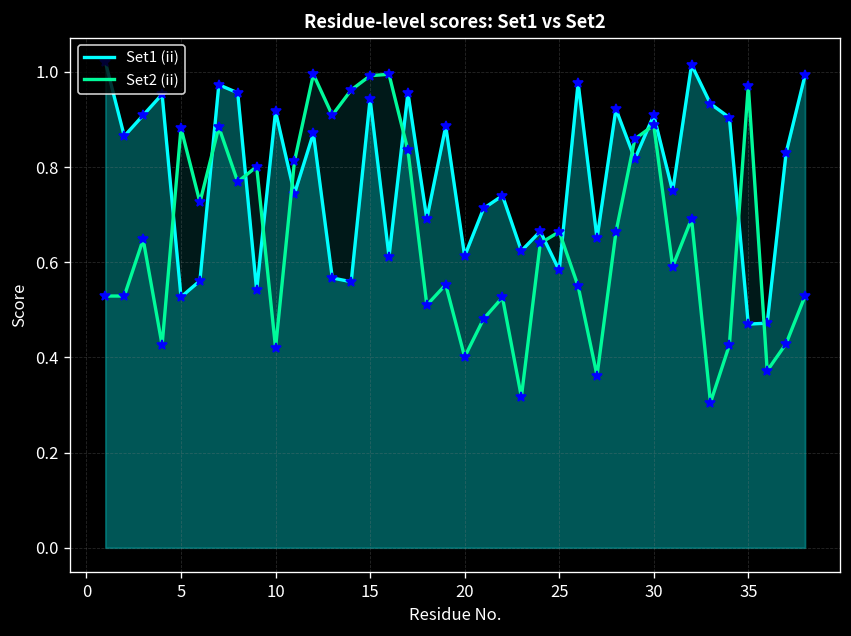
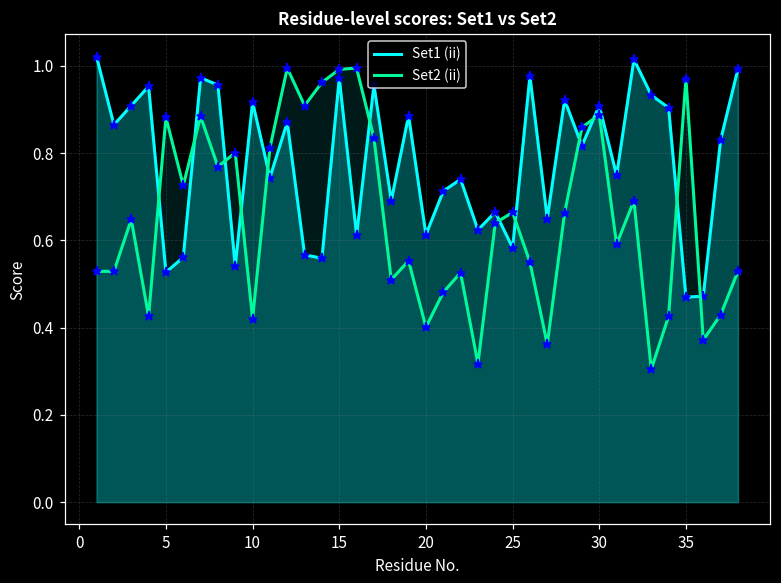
Set1 (ii), 15: 0.94 -> 0.97
